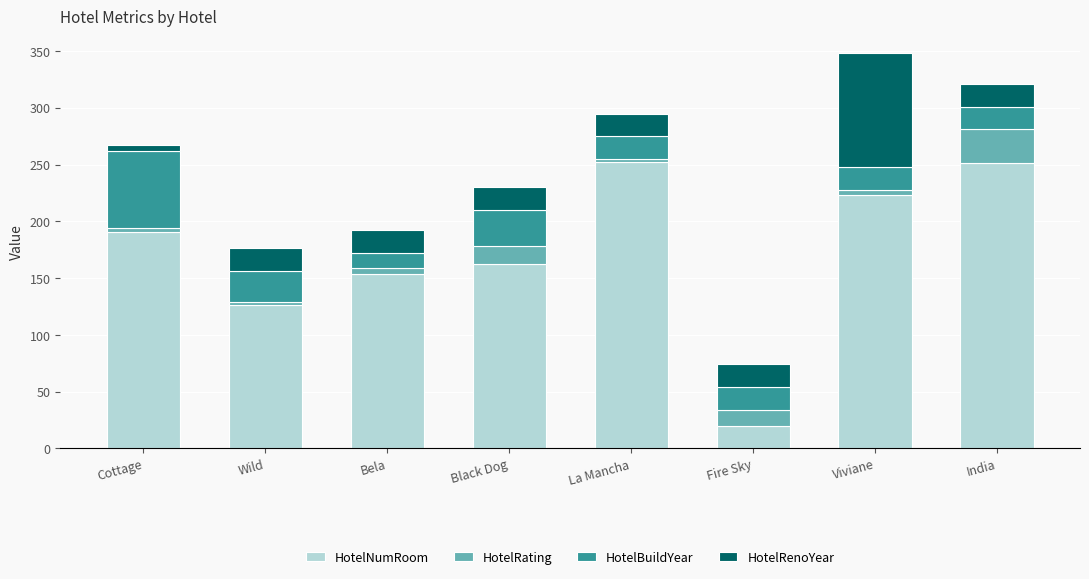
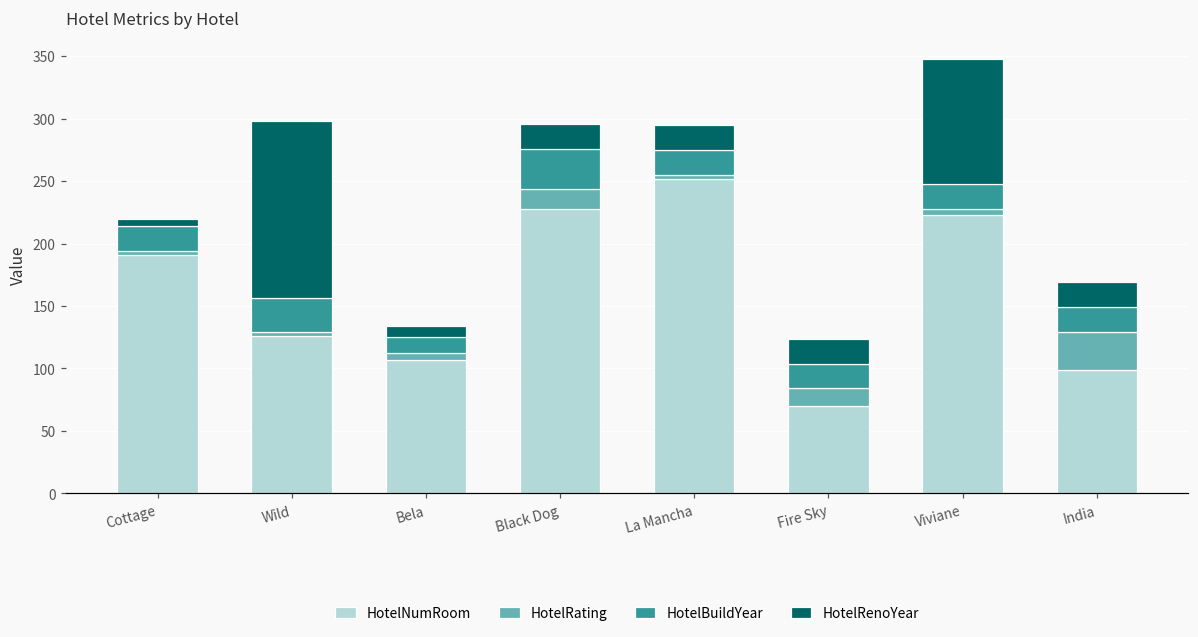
HotelBuildYear, Cottage: 67 -> 20
HotelRenoYear, Wild: 20 -> 141
HotelNumRoom, Bela: 154 -> 107
HotelRenoYear, Bela: 20 -> 9
HotelNumRoom, Black Dog: 162 -> 228
HotelNumRoom, Fire Sky: 20 -> 70
HotelNumRoom, India: 251 -> 99
